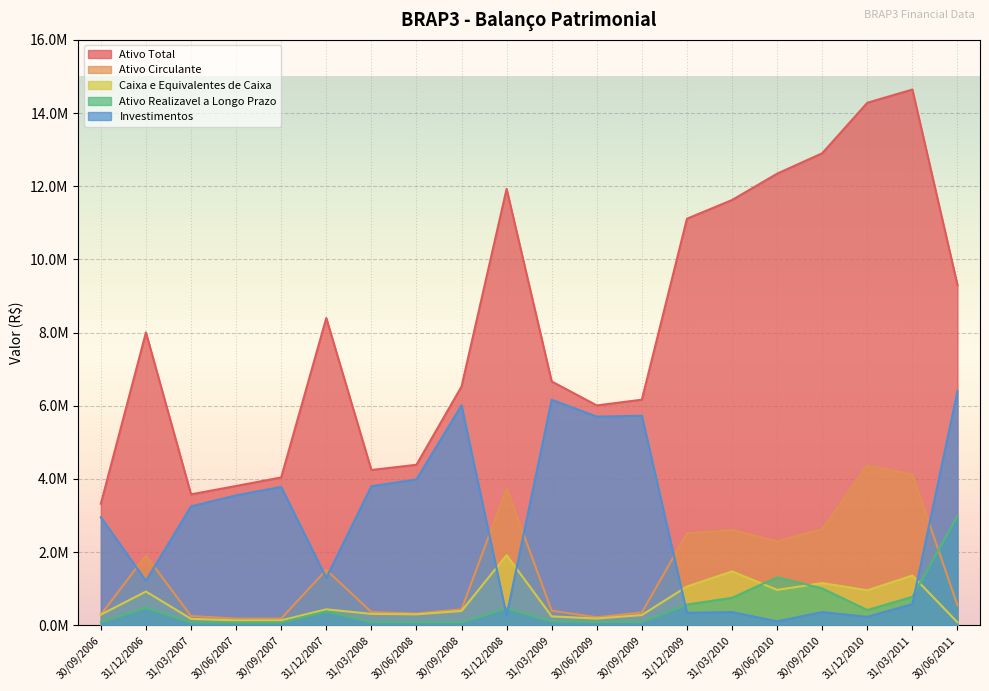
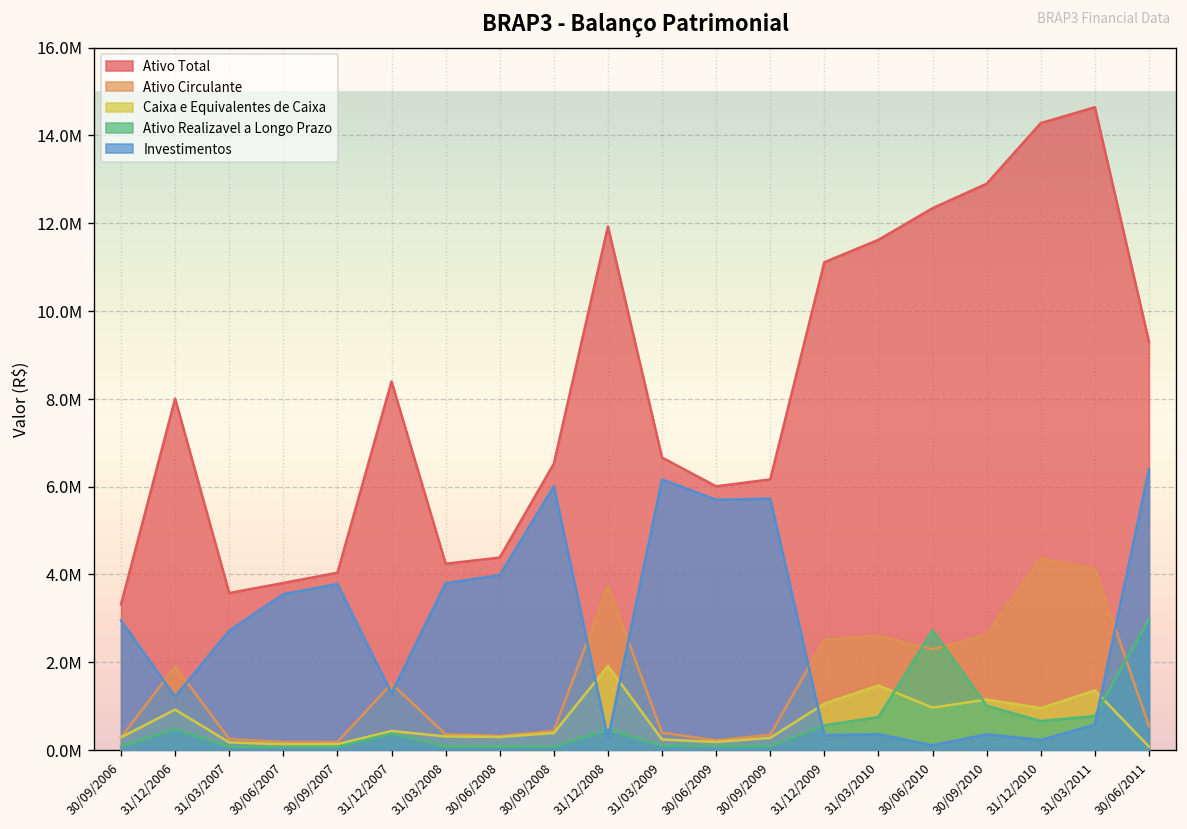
Investimentos, 31/03/2007: 3200000 -> 2700000
Ativo Realizavel a Longo Prazo, 30/06/2010: 1300000 -> 2700000
Ativo Realizavel a Longo Prazo, 31/12/2010: 400000 -> 700000
